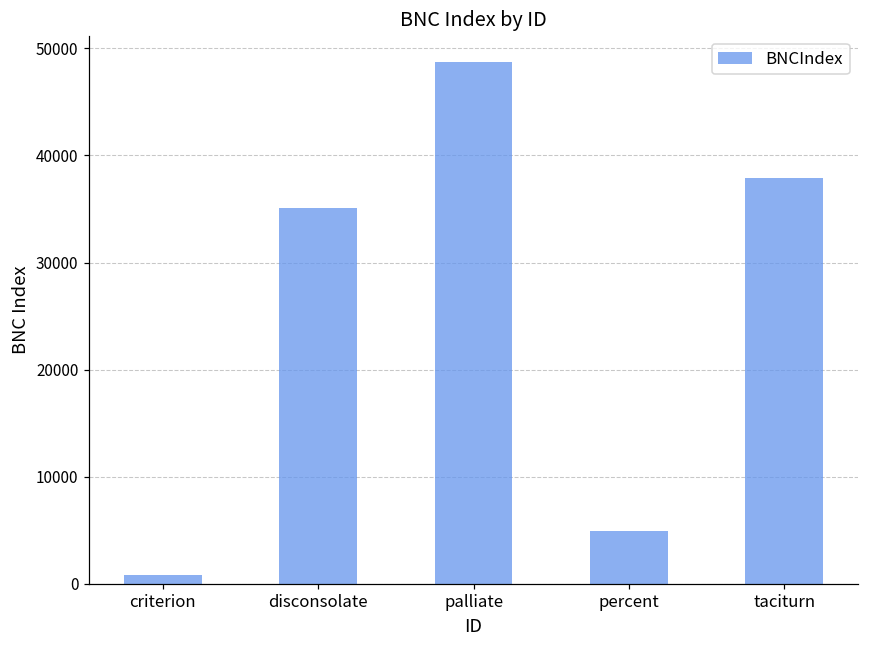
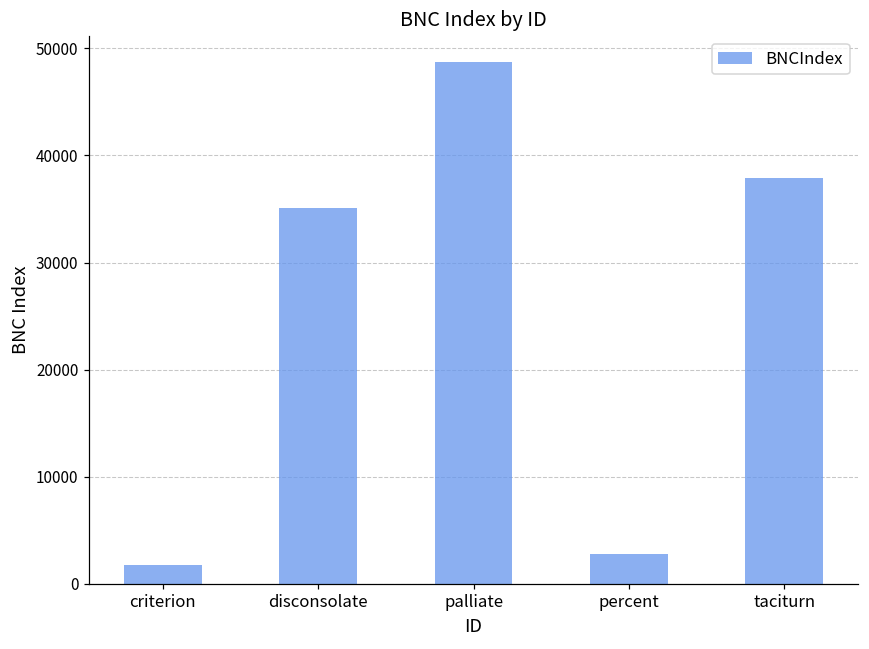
criterion: 1000 -> 2000
percent: 5000 -> 3000
